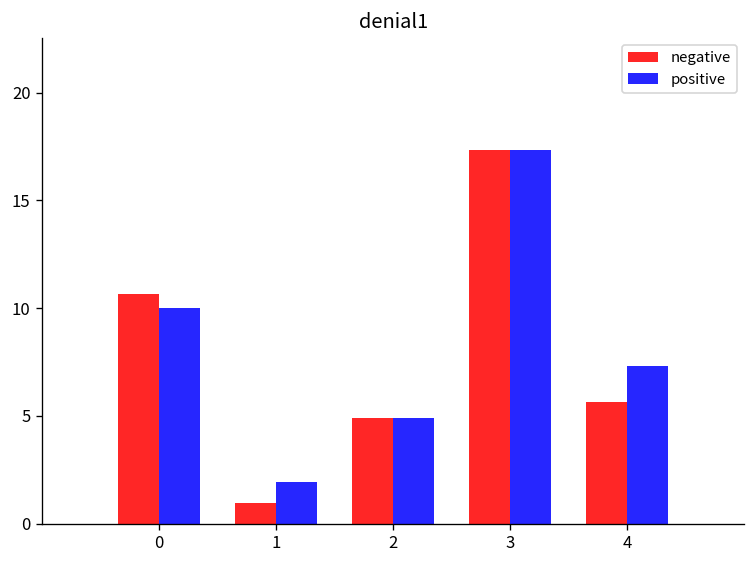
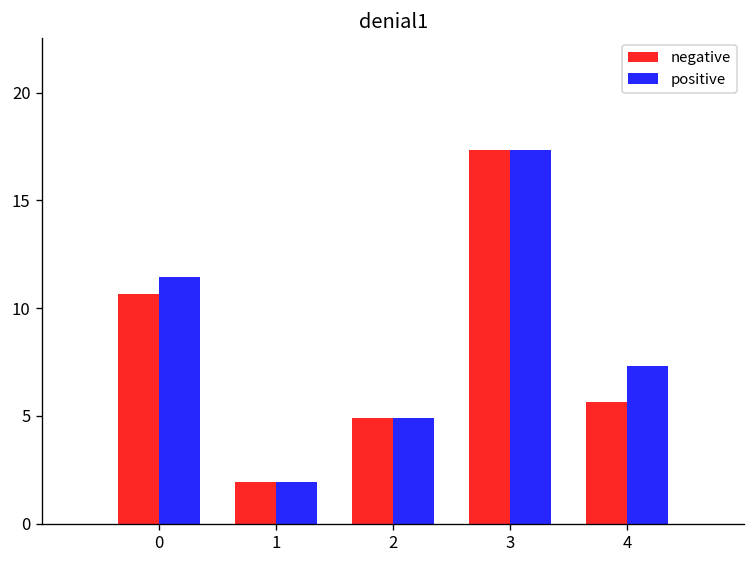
positive, 0: 10.0 -> 11.5
negative, 1: 0.9 -> 2.0
